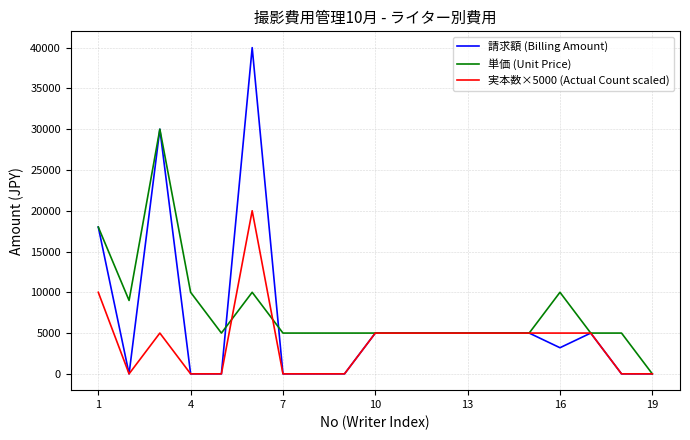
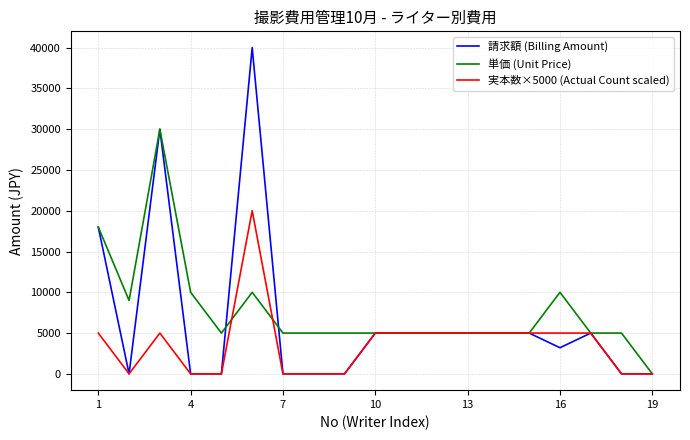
実本数×5000 (Actual Count scaled), 1: 10000 -> 5000
